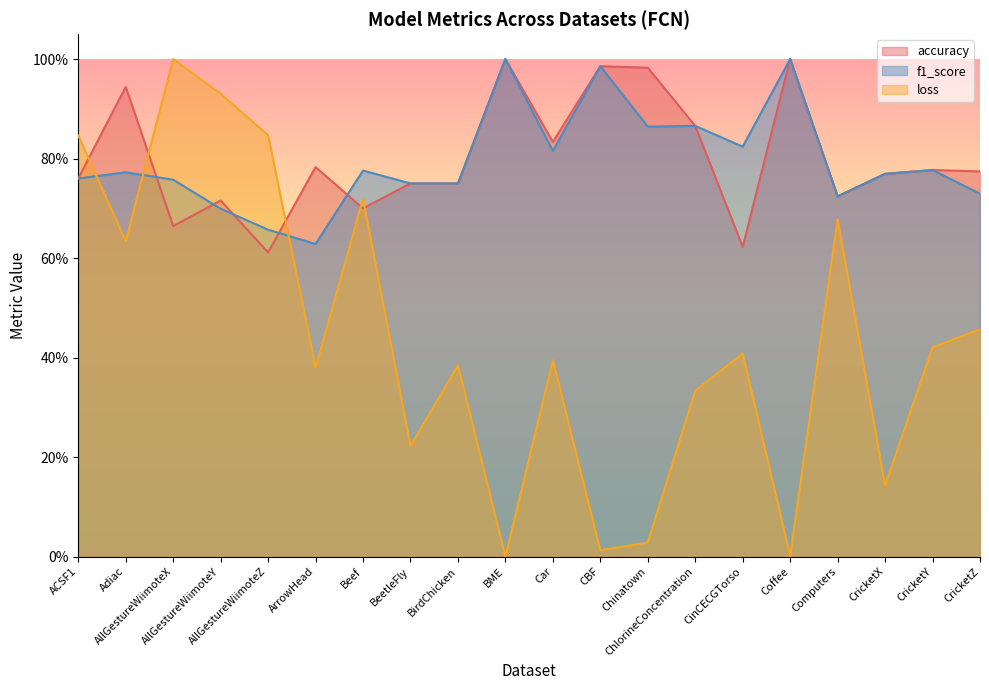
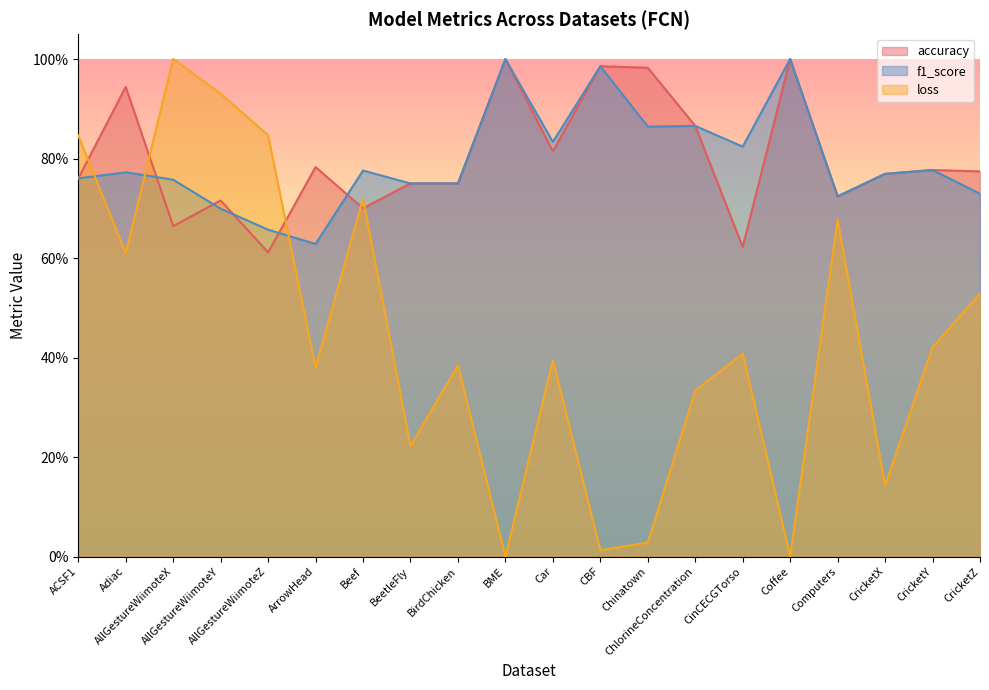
loss, Adiac: 63% -> 61%
accuracy, Car: 83% -> 81%
f1_score, Car: 82% -> 83%
loss, CricketZ: 46% -> 53%
